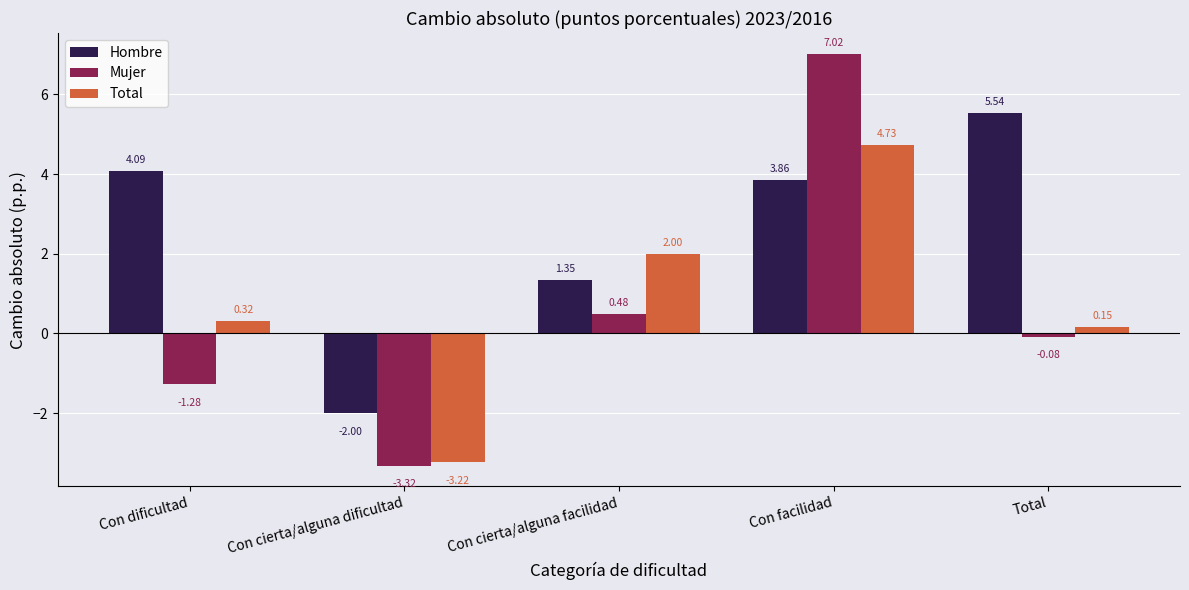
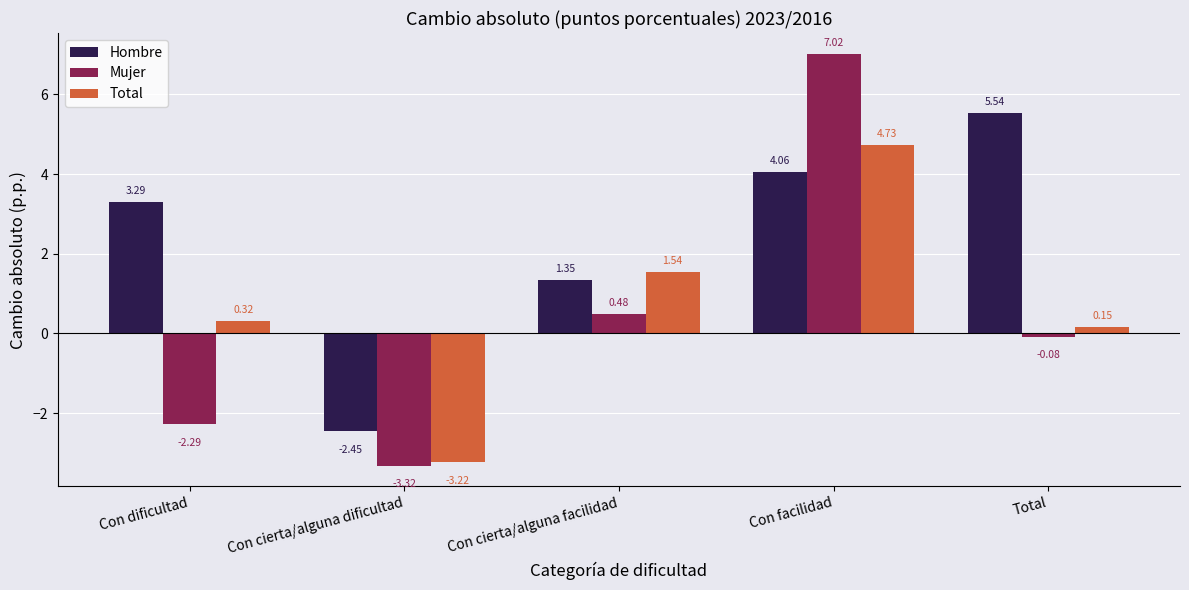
Hombre, Con dificultad: 4.09 -> 3.29
Mujer, Con dificultad: -1.28 -> -2.29
Hombre, Con cierta/alguna dificultad: -2.00 -> -2.45
Total, Con cierta/alguna facilidad: 2.00 -> 1.54
Hombre, Con facilidad: 3.86 -> 4.06
